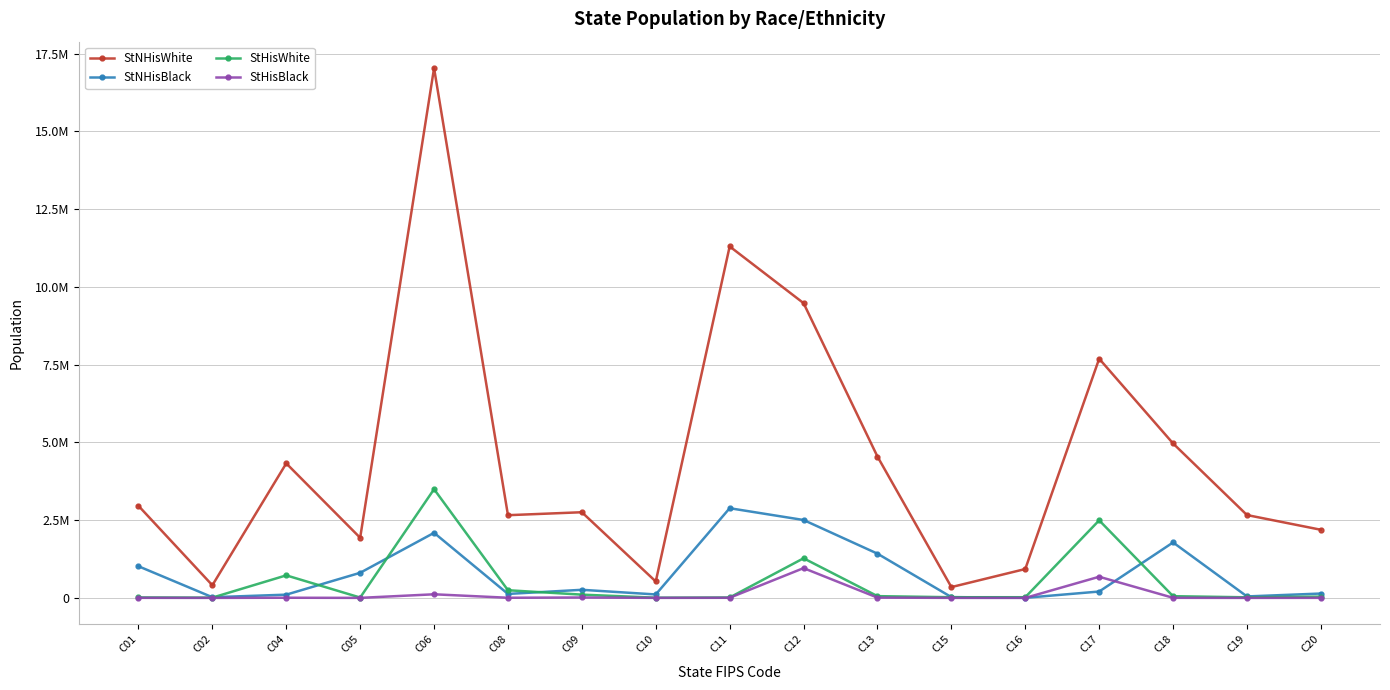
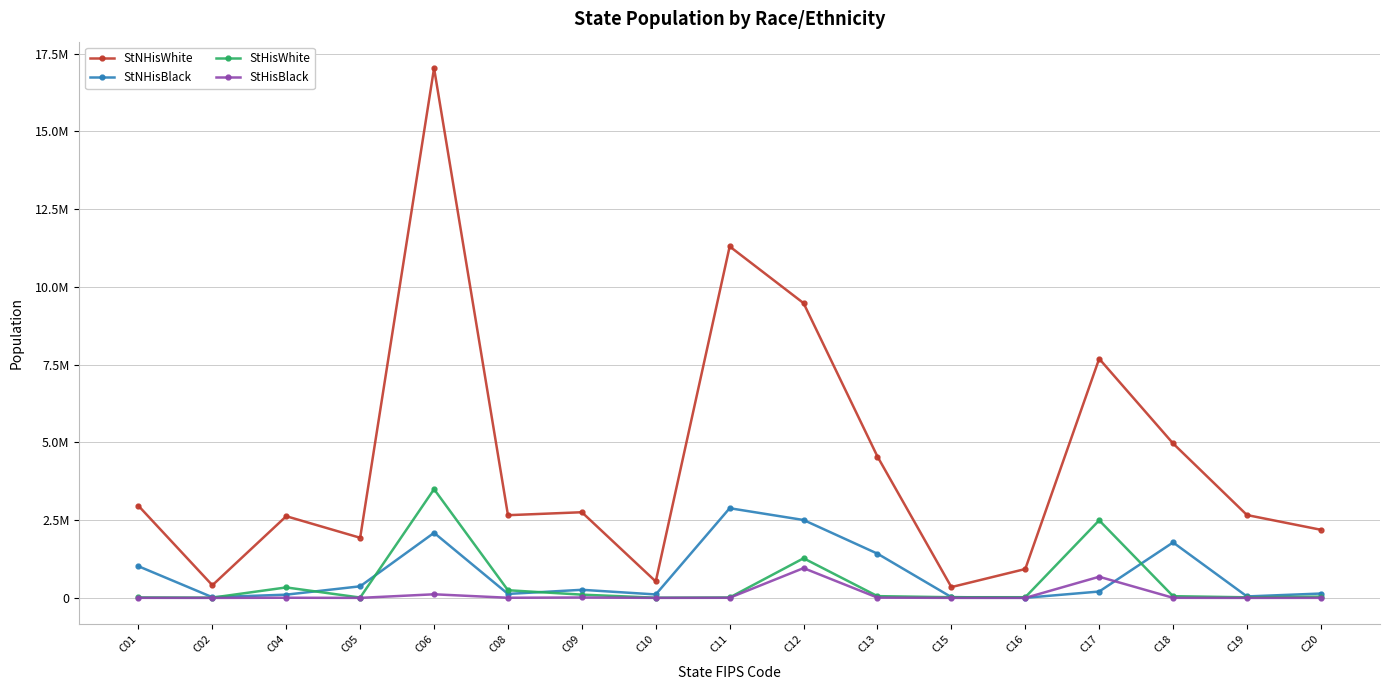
StNHisWhite, C04: 4300000 -> 2600000
StHisWhite, C04: 700000 -> 300000
StNHisBlack, C05: 800000 -> 400000
